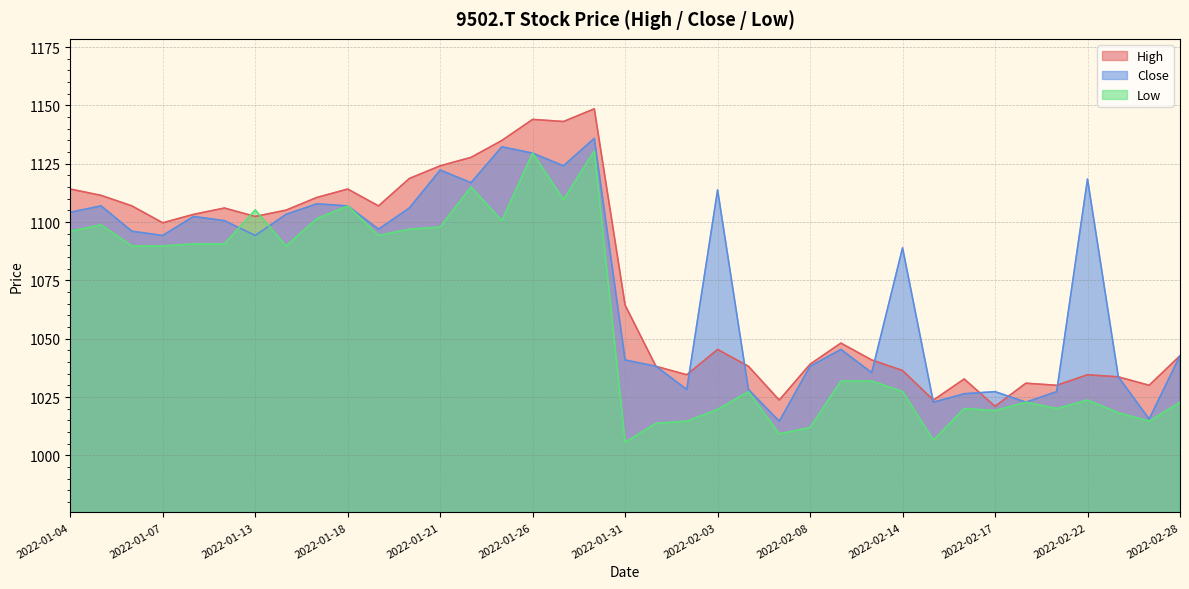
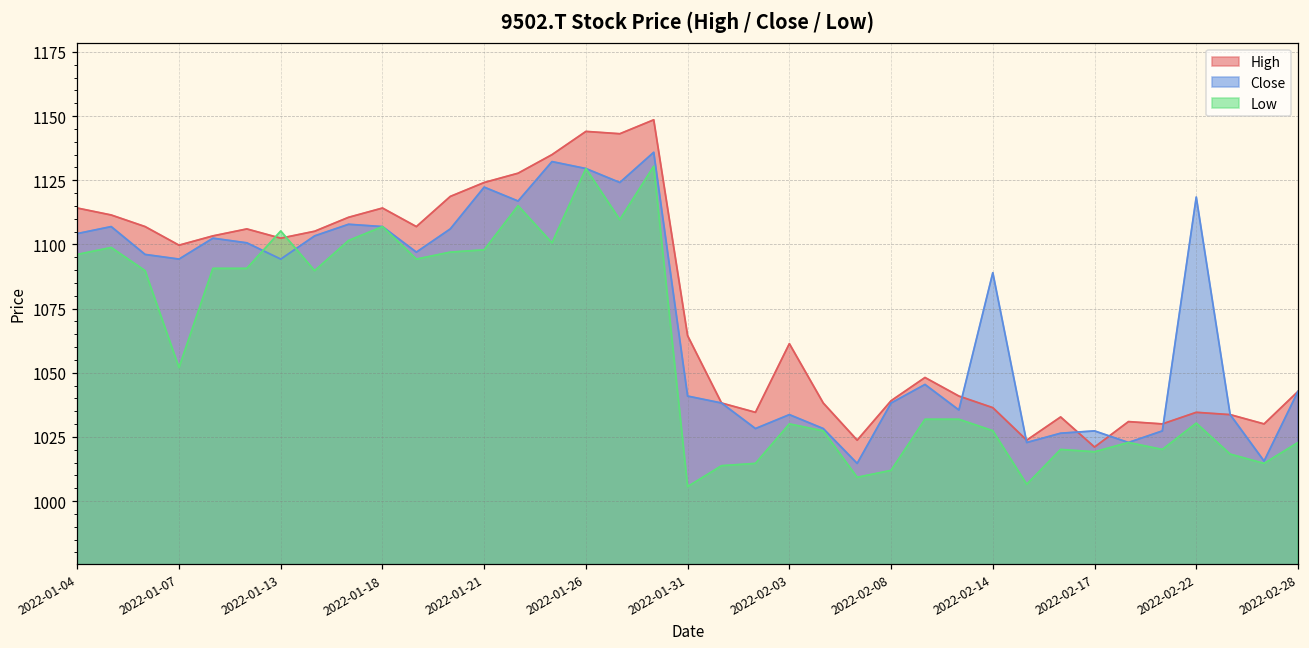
Low, 2022-01-07: 1090 -> 1052
High, 2022-02-03: 1045 -> 1061
Close, 2022-02-03: 1114 -> 1034
Low, 2022-02-03: 1020 -> 1030
Low, 2022-02-22: 1024 -> 1030
